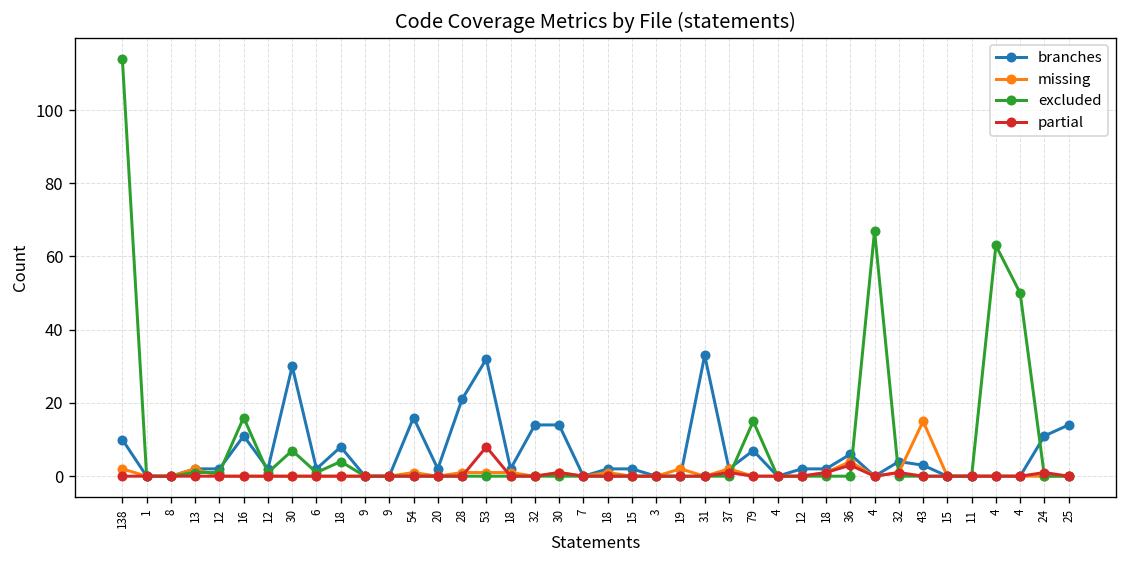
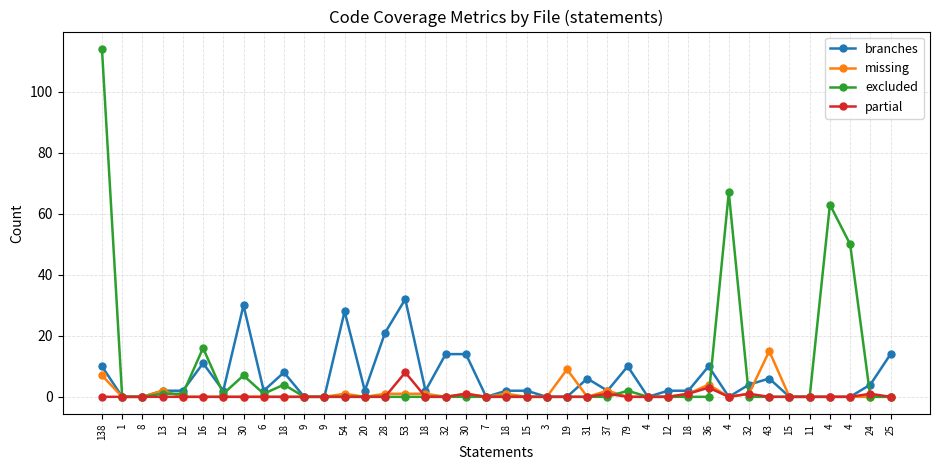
missing, 138: 2 -> 7
branches, 54: 16 -> 28
missing, 19: 2 -> 9
branches, 31: 33 -> 6
branches, 79: 7 -> 10
excluded, 79: 15 -> 2
branches, 36: 6 -> 10
branches, 43: 3 -> 6
branches, 24: 11 -> 4
